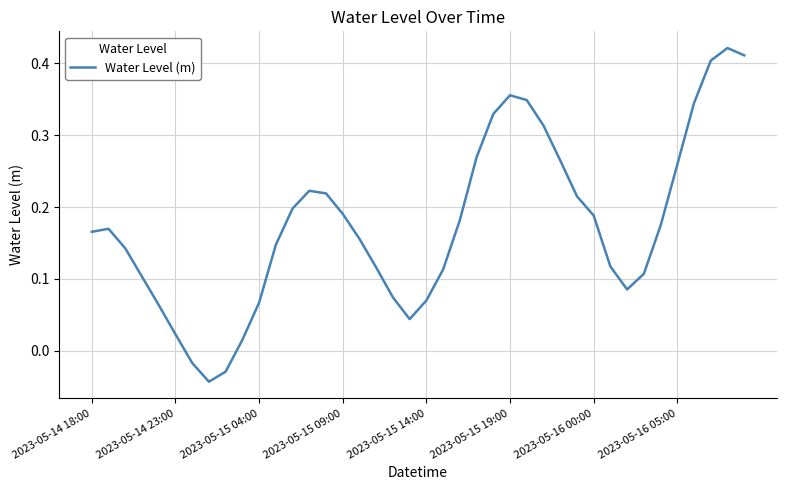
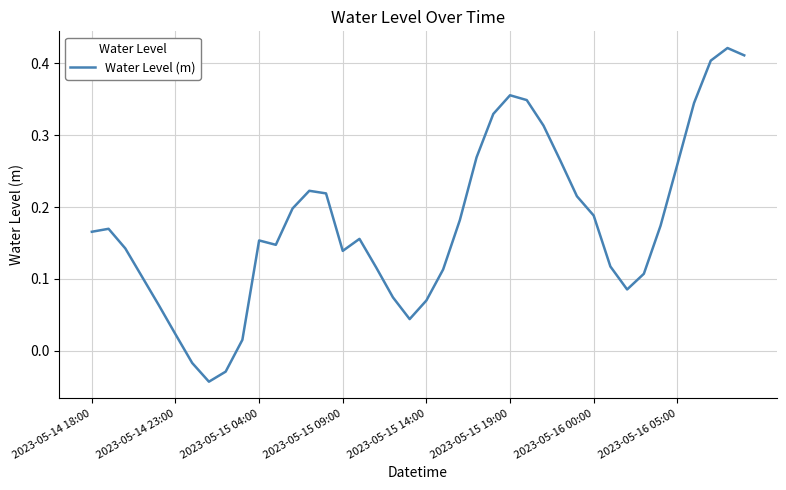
2023-05-15 04:00: 0.07 -> 0.15
2023-05-15 09:00: 0.19 -> 0.14
